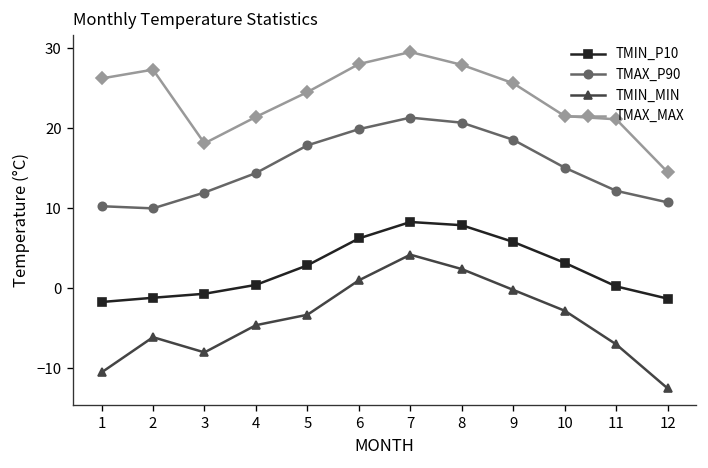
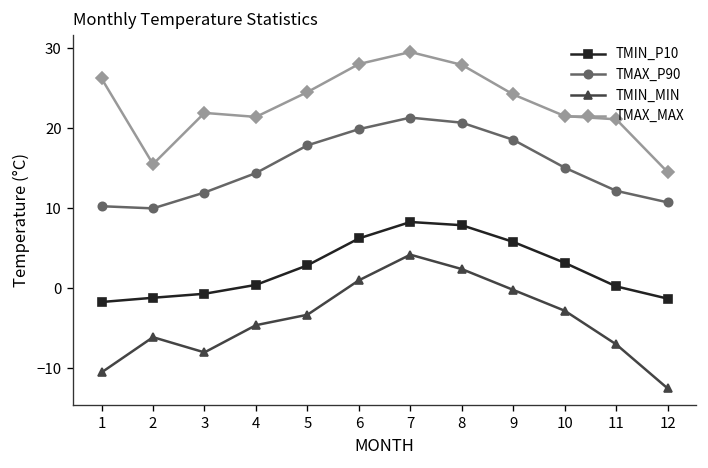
TMAX_MAX, 2: 27 -> 16
TMAX_MAX, 3: 18 -> 22
TMAX_MAX, 9: 26 -> 24
